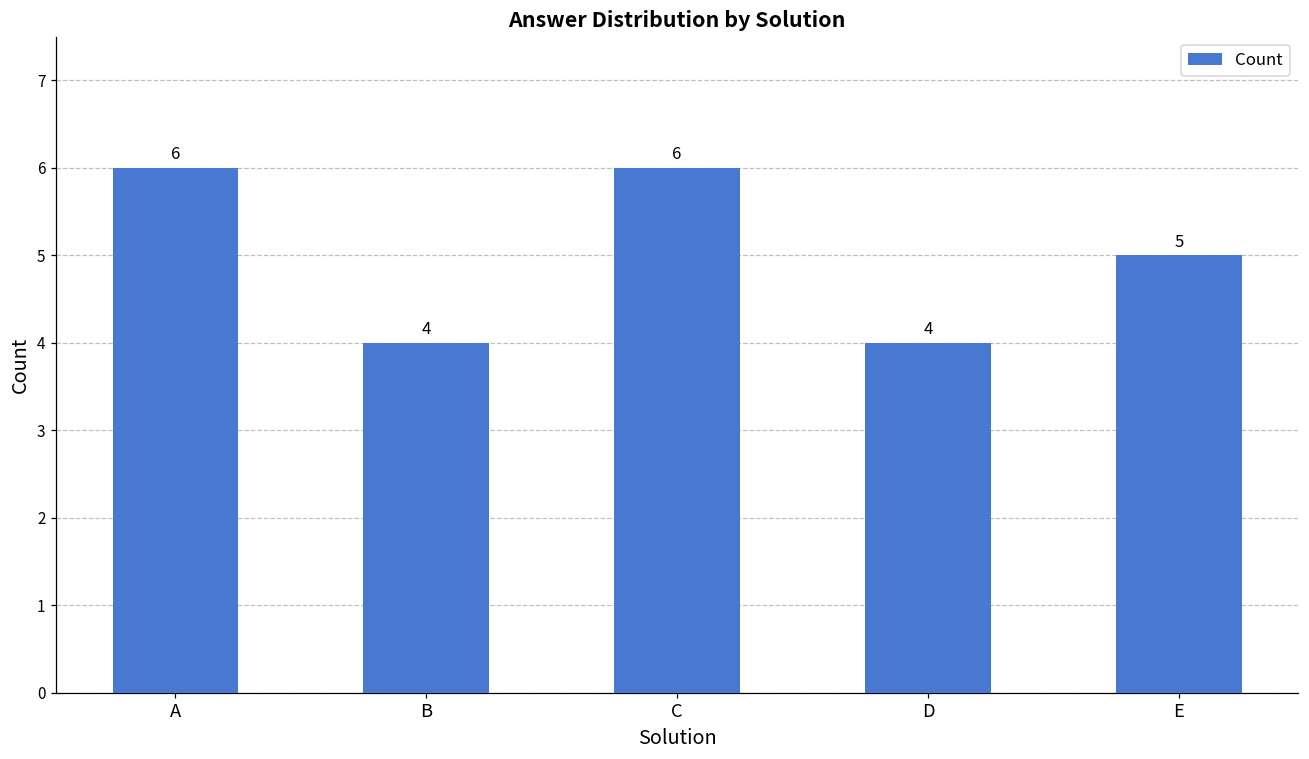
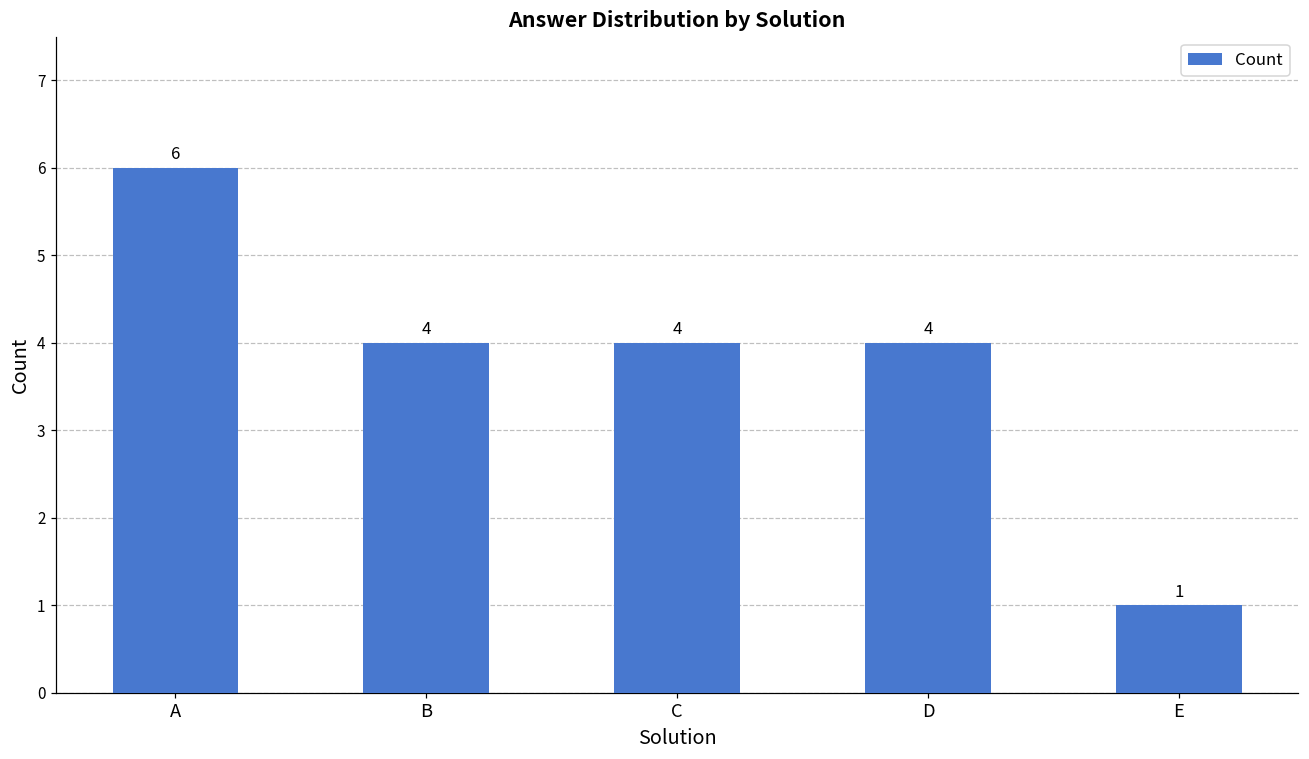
C: 6 -> 4
E: 5 -> 1
